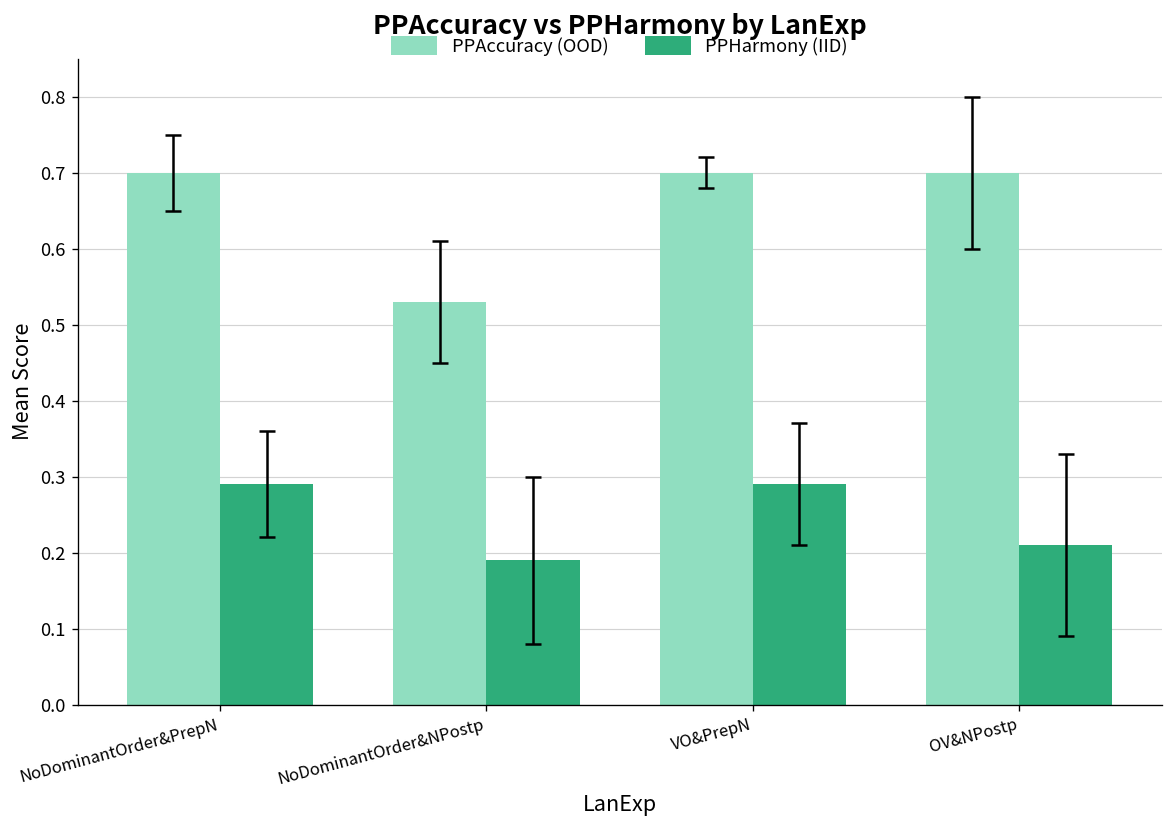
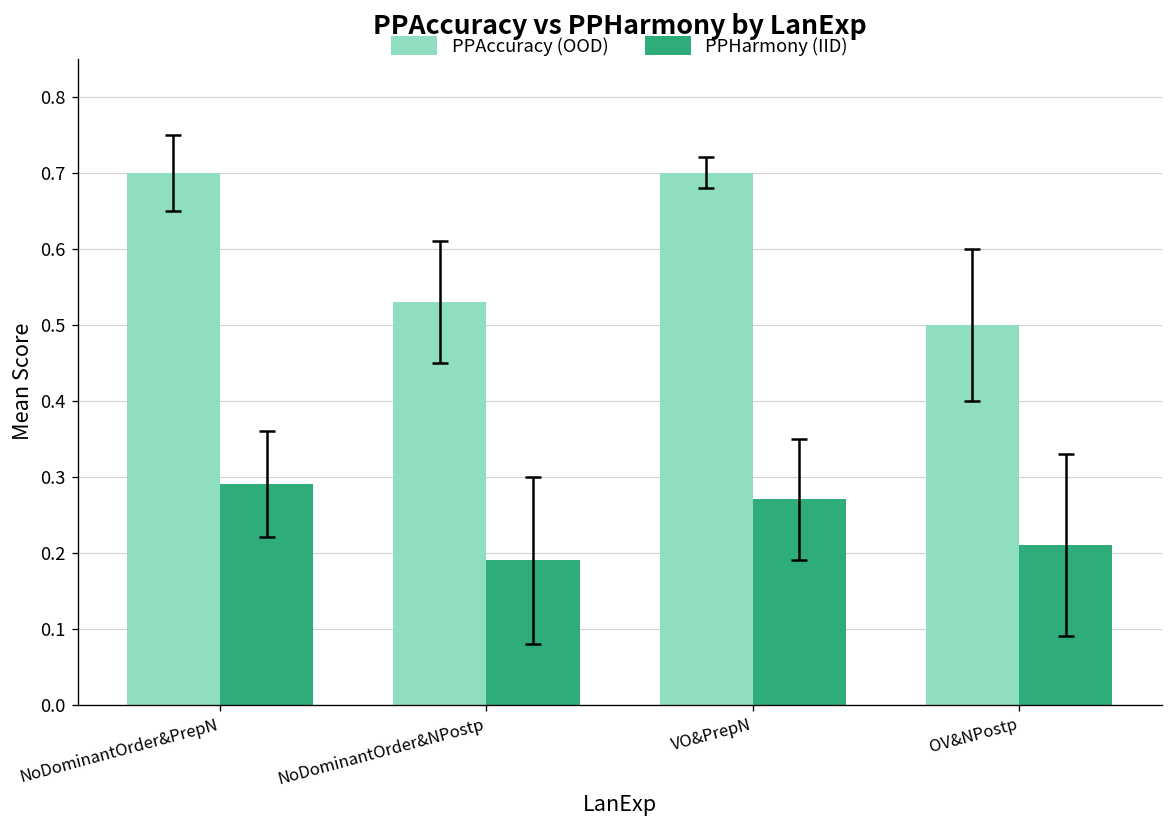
PPHarmony (IID), VO&PrepN: 0.29 -> 0.27
PPAccuracy (OOD), OV&NPostp: 0.7 -> 0.5
